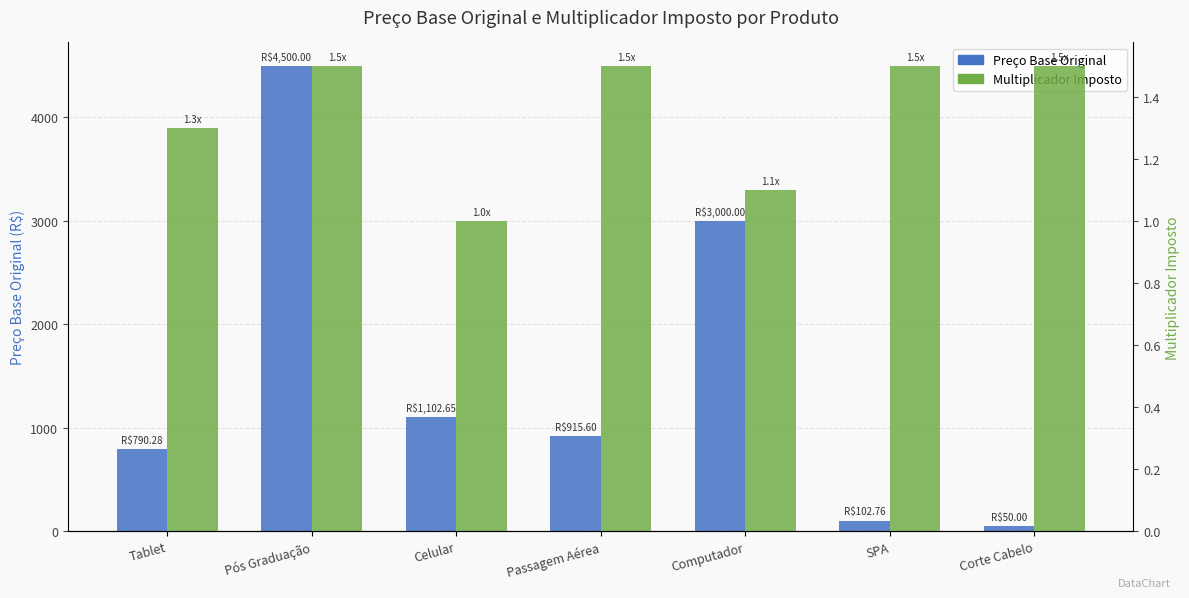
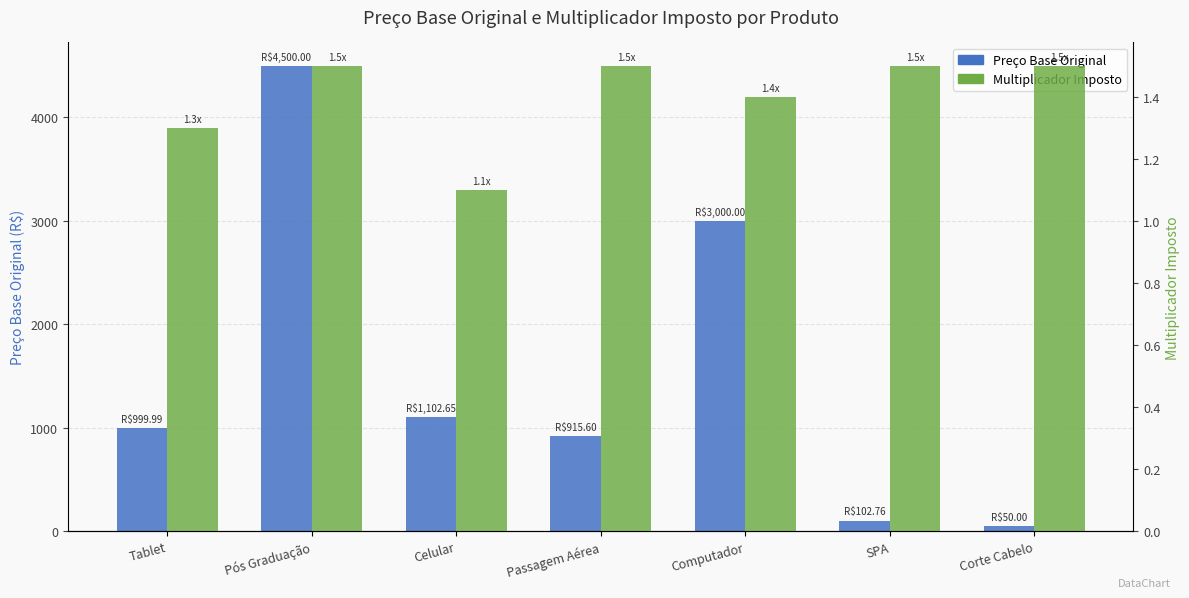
Preço Base Original, Tablet: $790.28 -> $999.99
Multiplicador Imposto, Celular: 1.0x -> 1.1x
Multiplicador Imposto, Computador: 1.1x -> 1.4x
